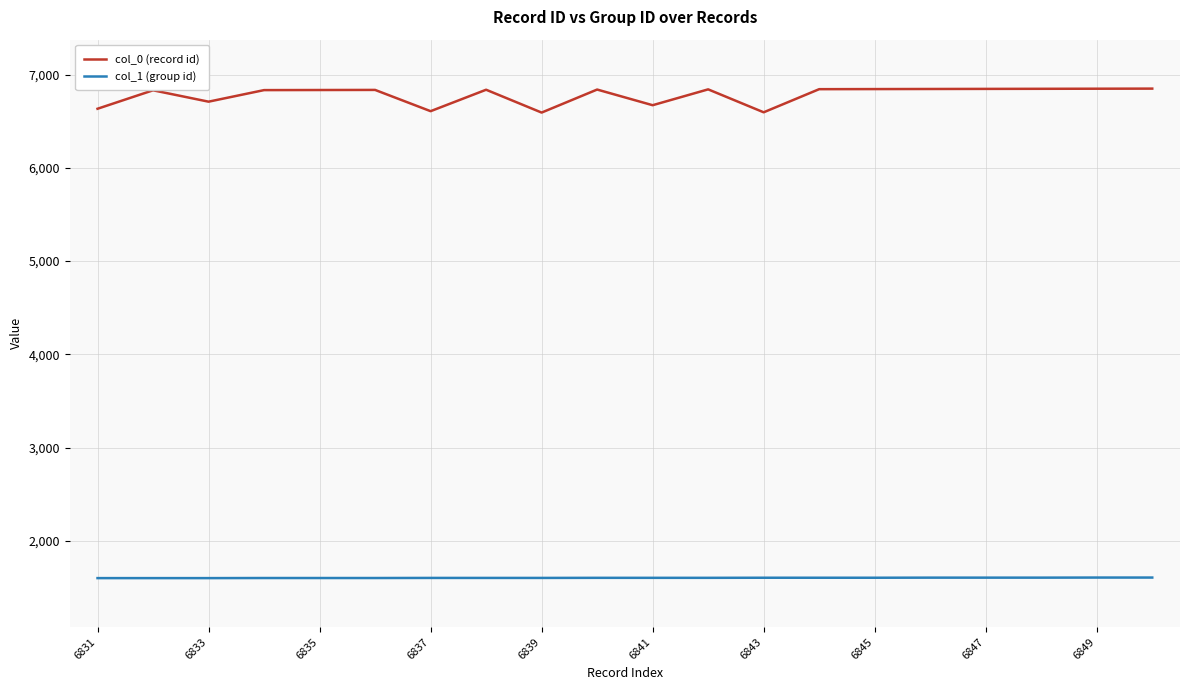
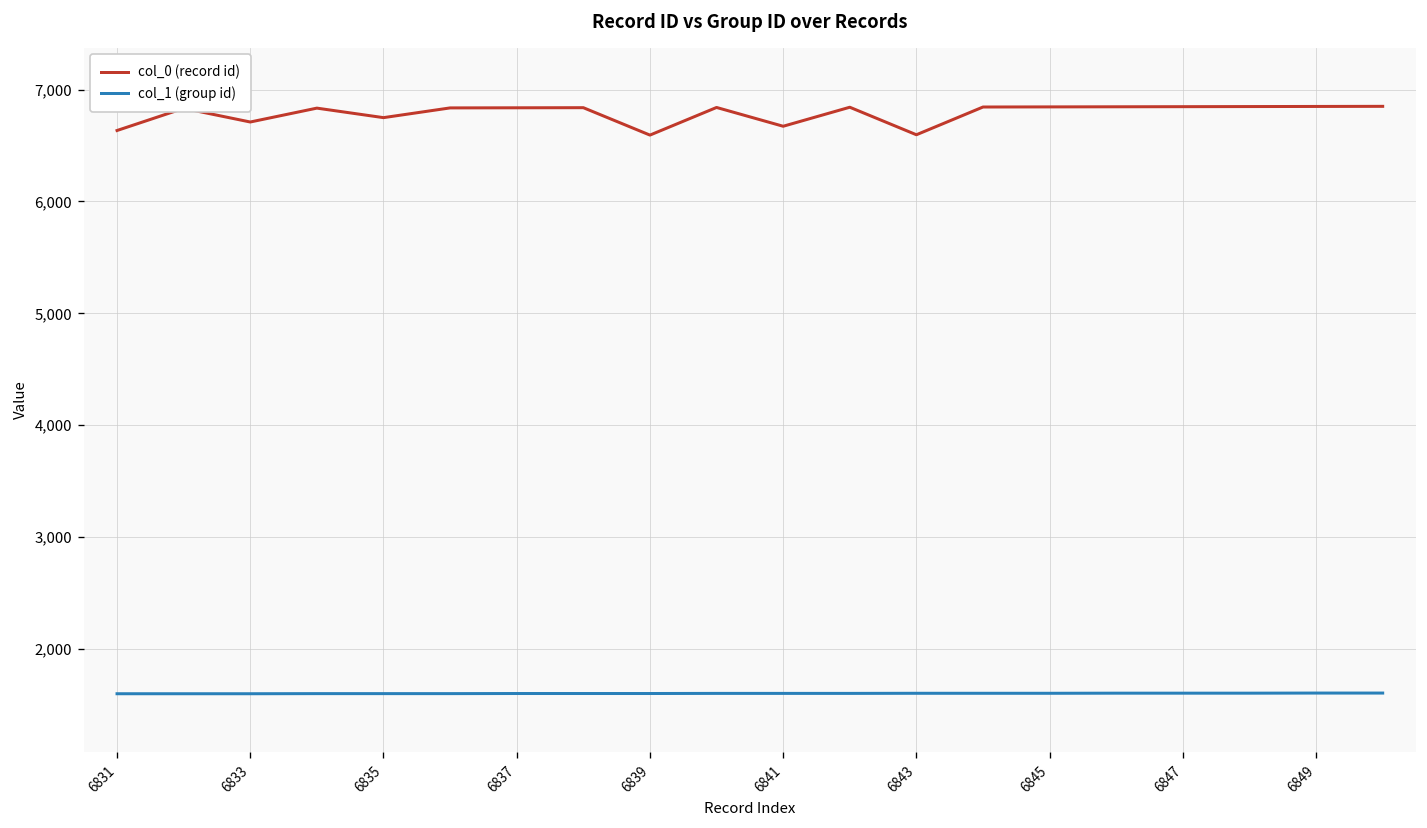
col_0 (record id), 6835: 6,800 -> 6,700
col_0 (record id), 6837: 6,600 -> 6,800
